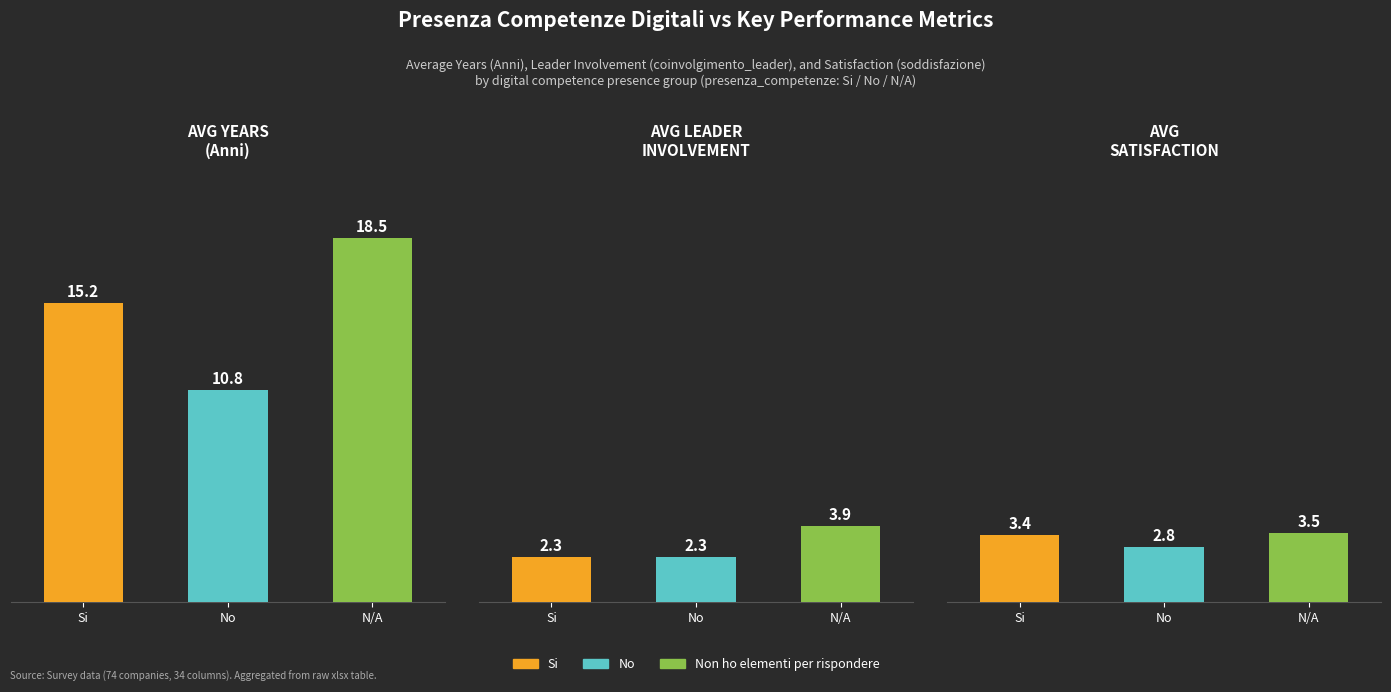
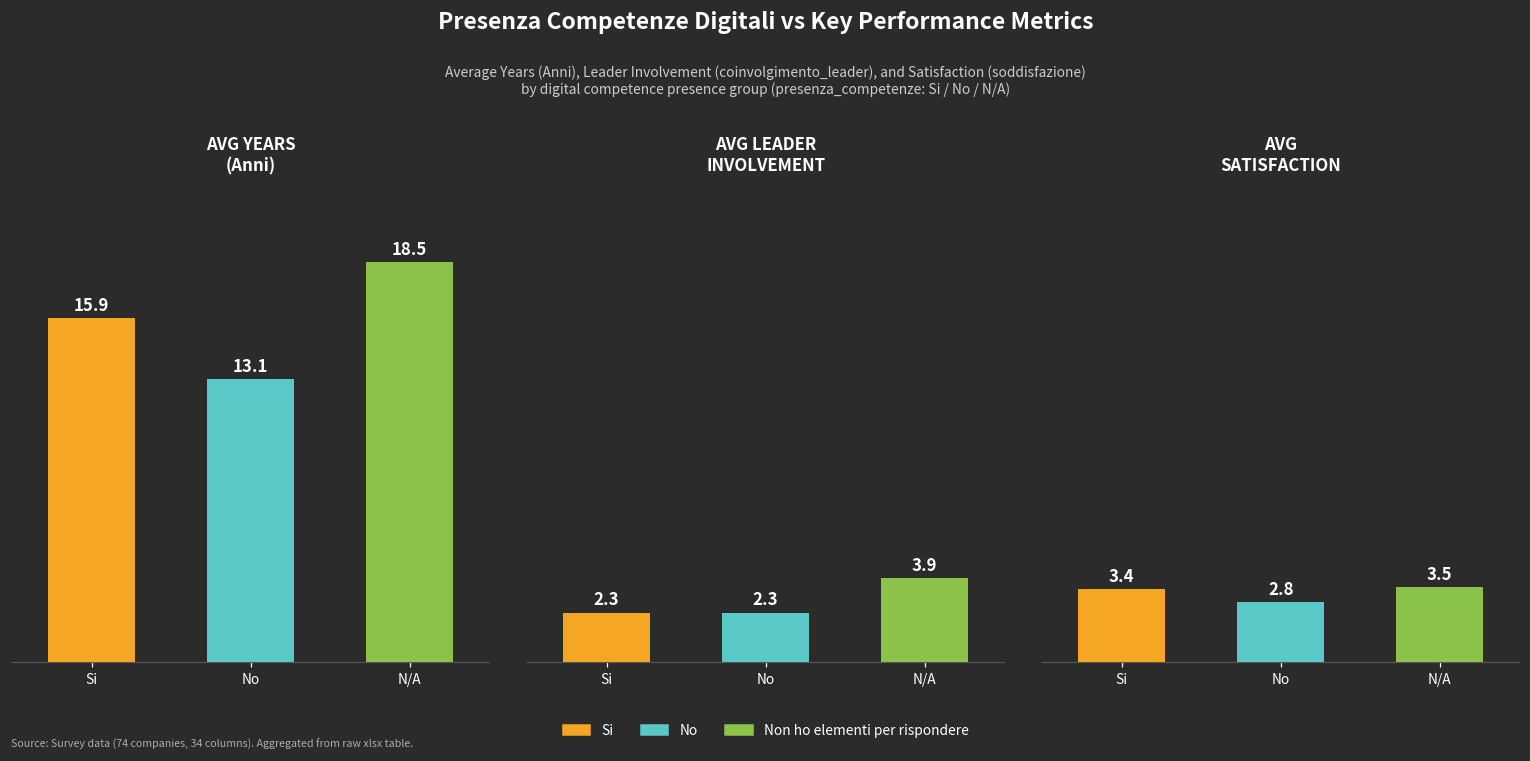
AVG YEARS (Anni), Si: 15.2 -> 15.9
AVG YEARS (Anni), No: 10.8 -> 13.1
